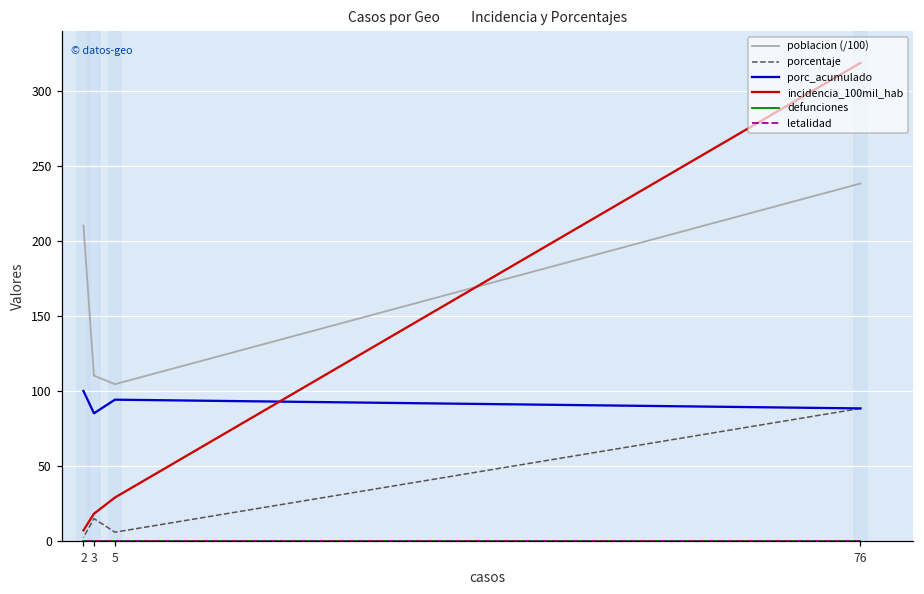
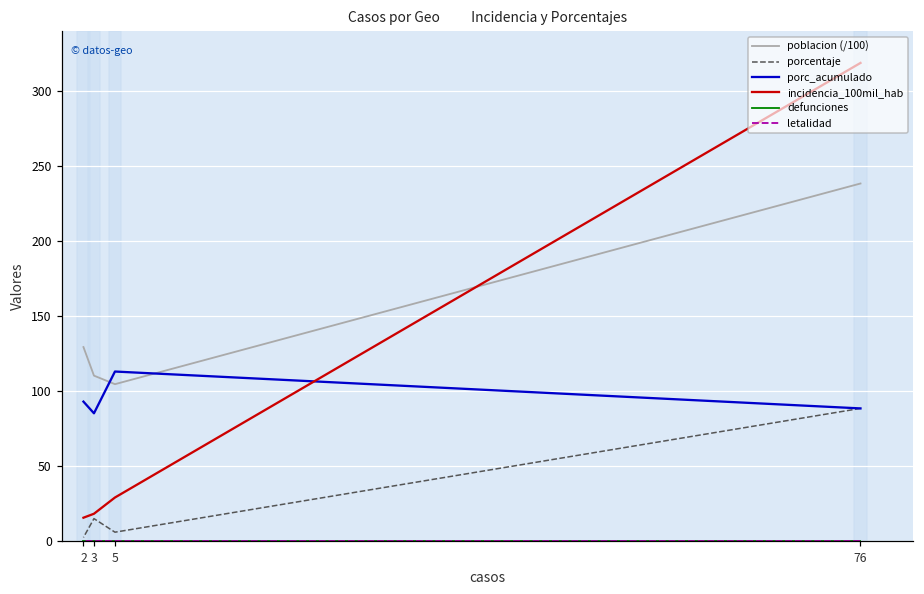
poblacion (/100), 2: 210 -> 129
porc_acumulado, 2: 100 -> 93
incidencia_100mil_hab, 2: 7 -> 15
porc_acumulado, 5: 94 -> 113
